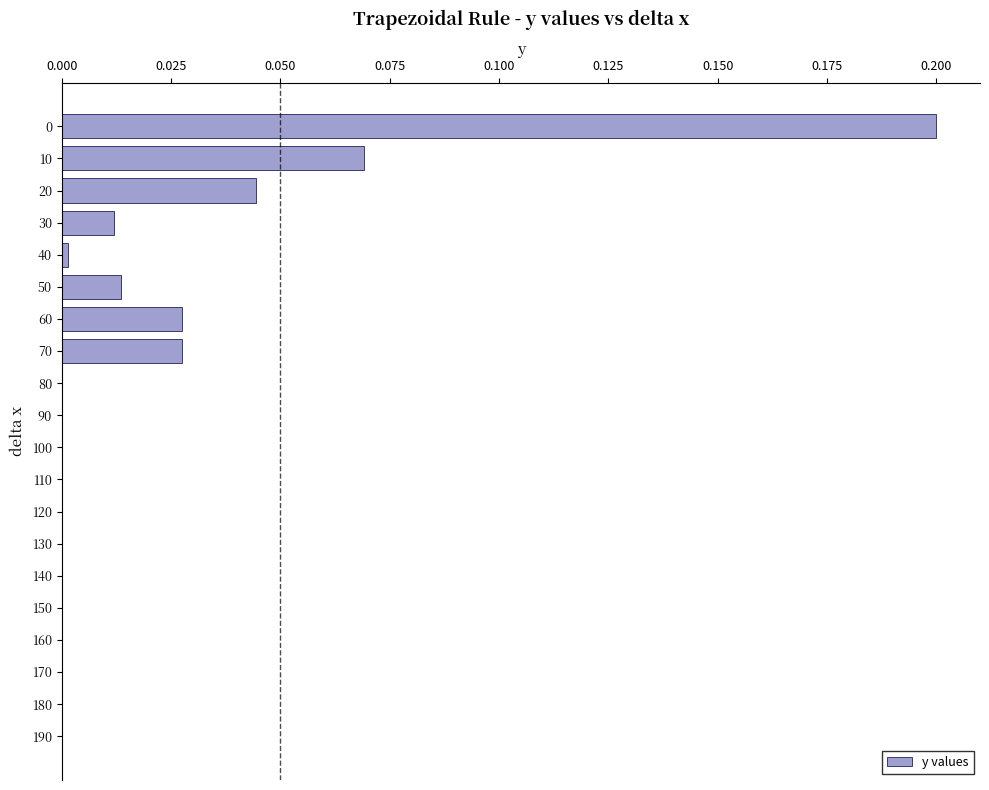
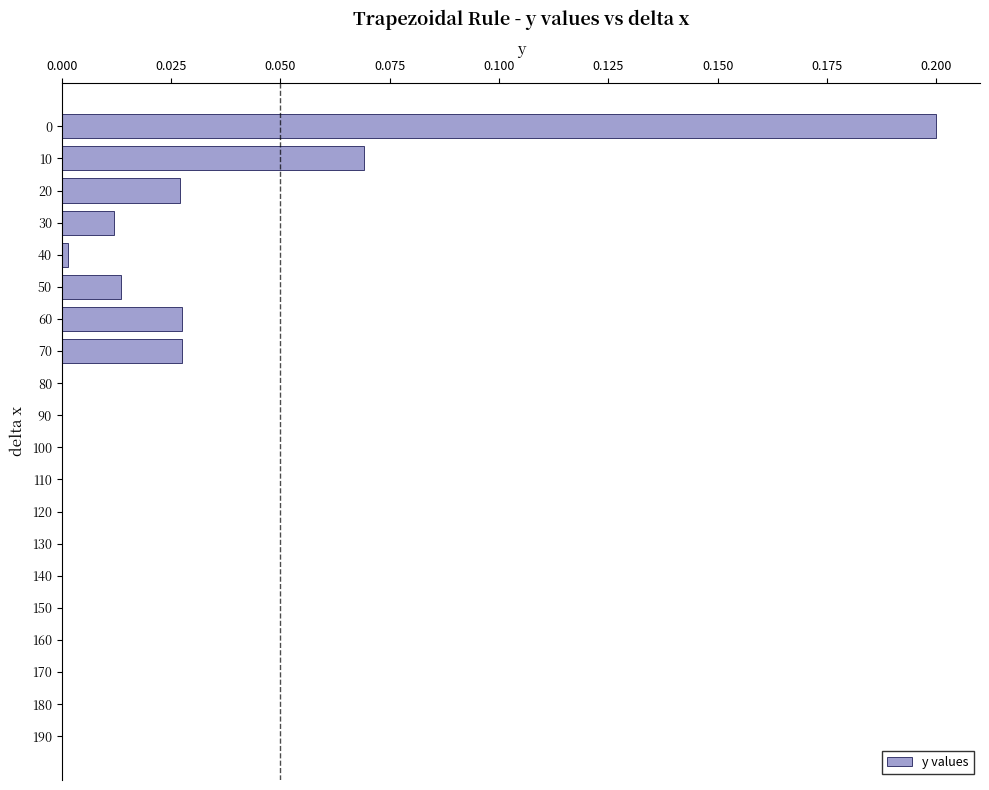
20: 0.044 -> 0.027
